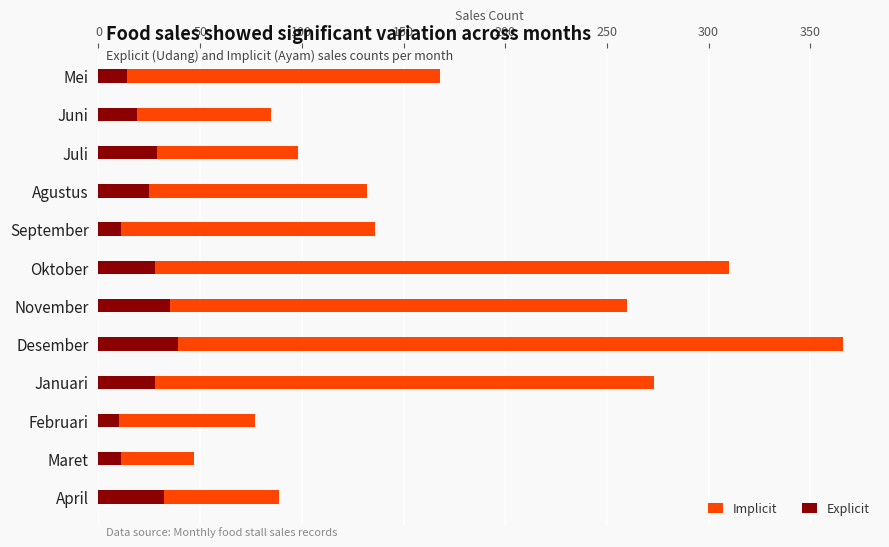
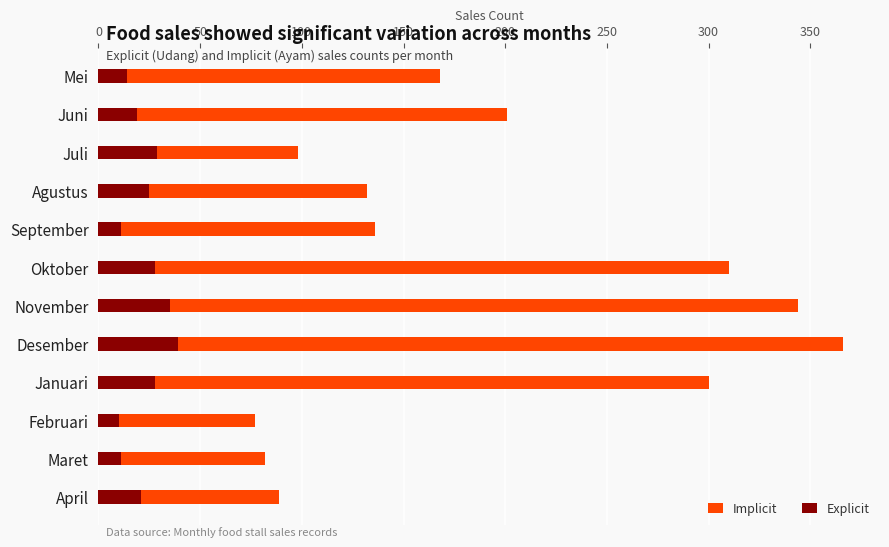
Implicit, Juni: 85 -> 201
Implicit, November: 260 -> 344
Implicit, Januari: 273 -> 300
Implicit, Maret: 47 -> 82
Explicit, April: 32 -> 21
